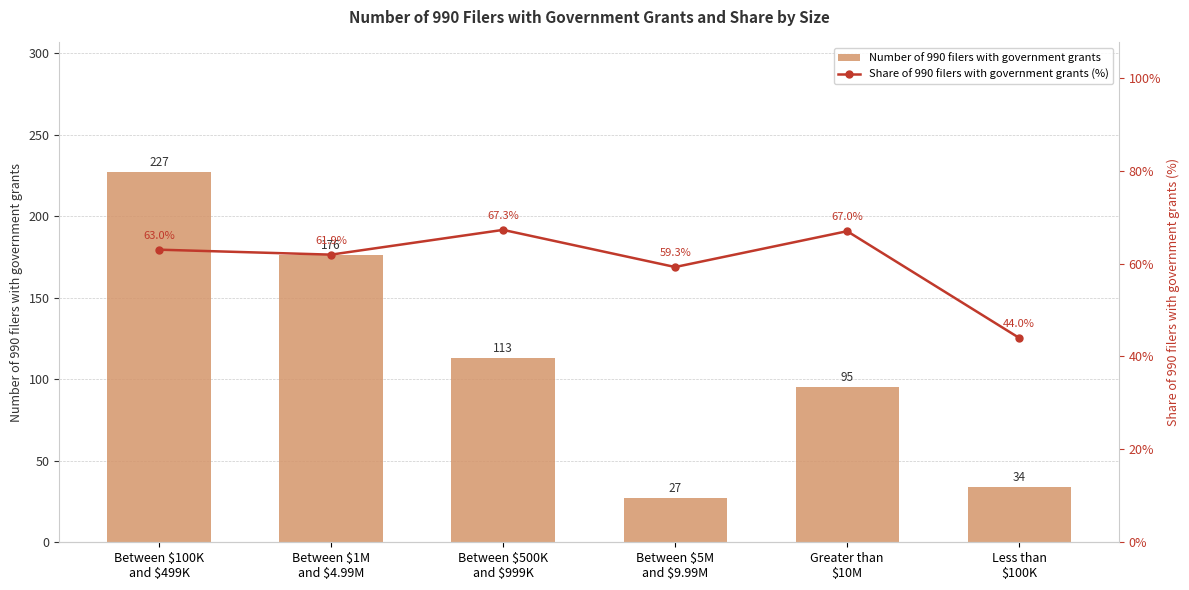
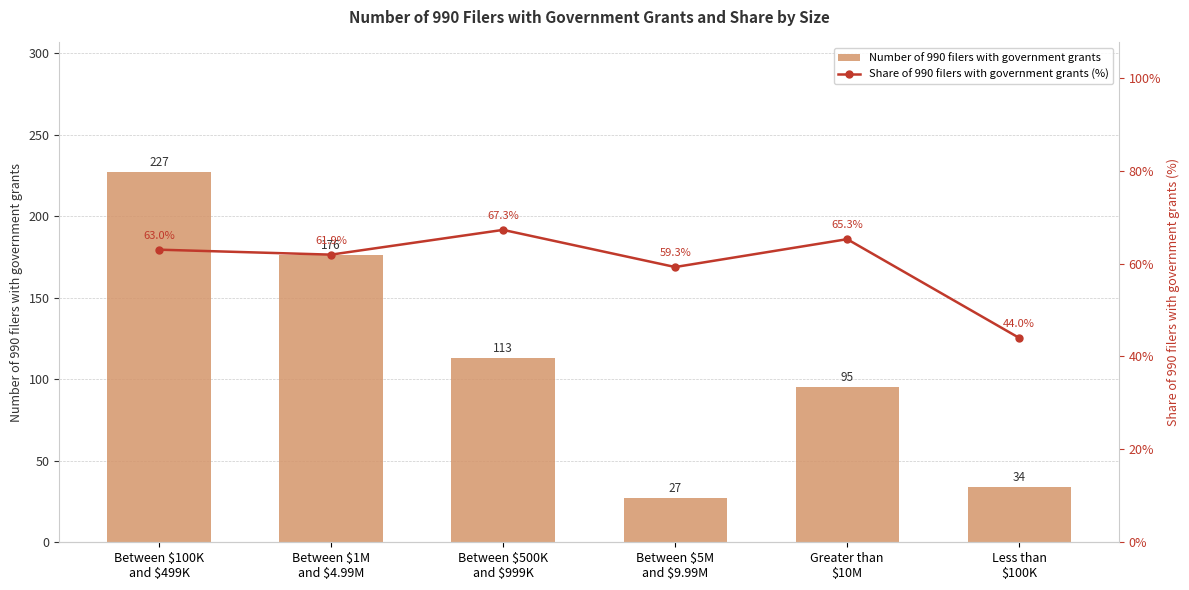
Share of 990 filers with government grants (%), Greater than $10M: 67.0% -> 65.3%
